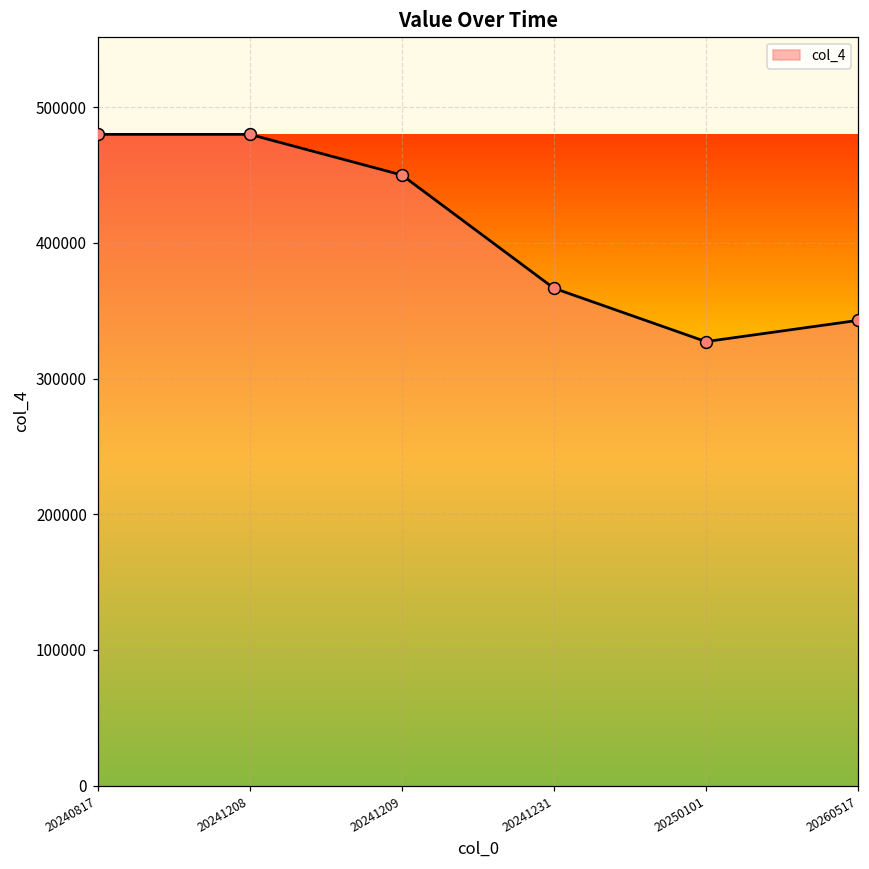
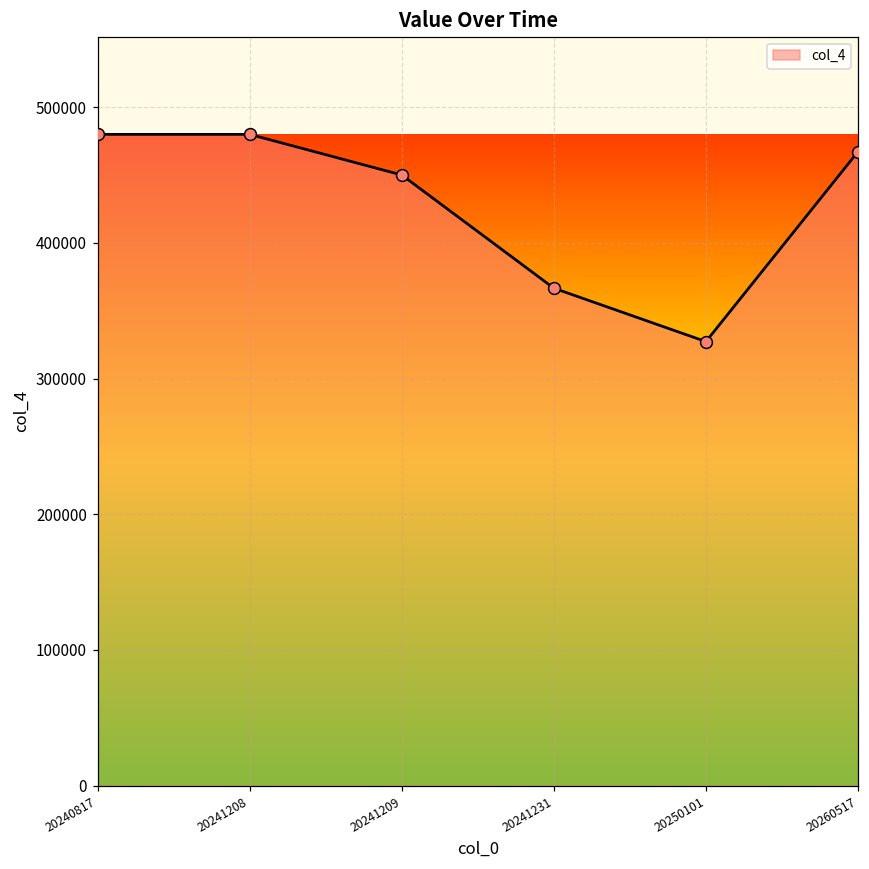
20260517: 343000 -> 467000
